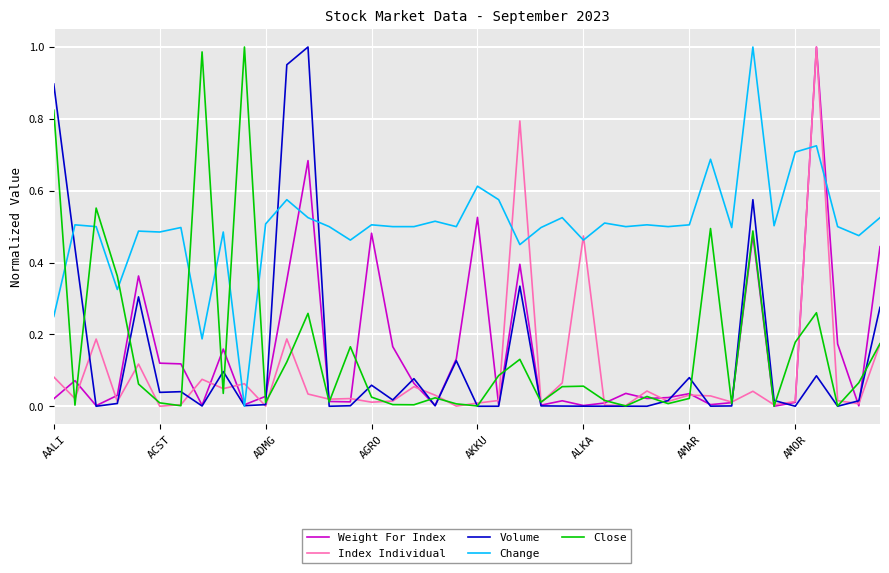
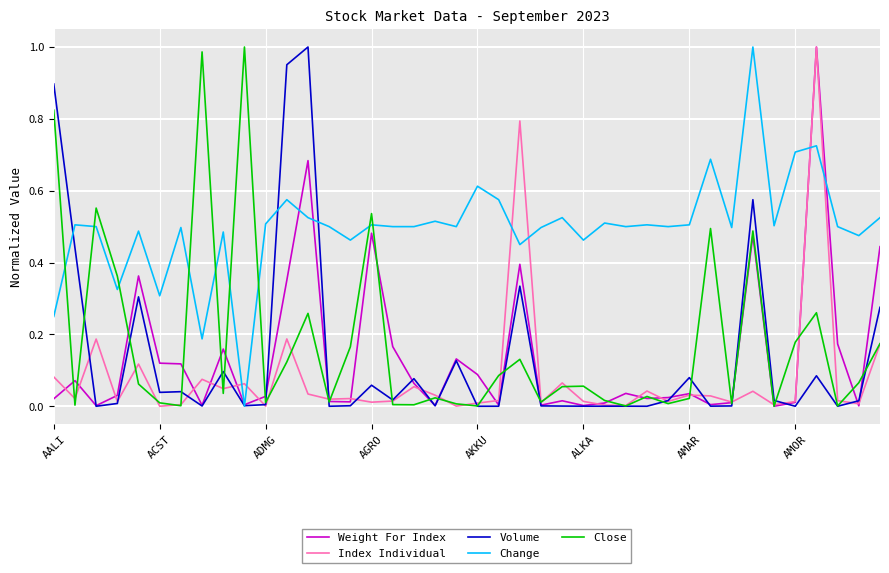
Change, ACST: 0.49 -> 0.31
Close, AGRO: 0.03 -> 0.54
Weight For Index, AKKU: 0.53 -> 0.09
Index Individual, ALKA: 0.47 -> 0.01
